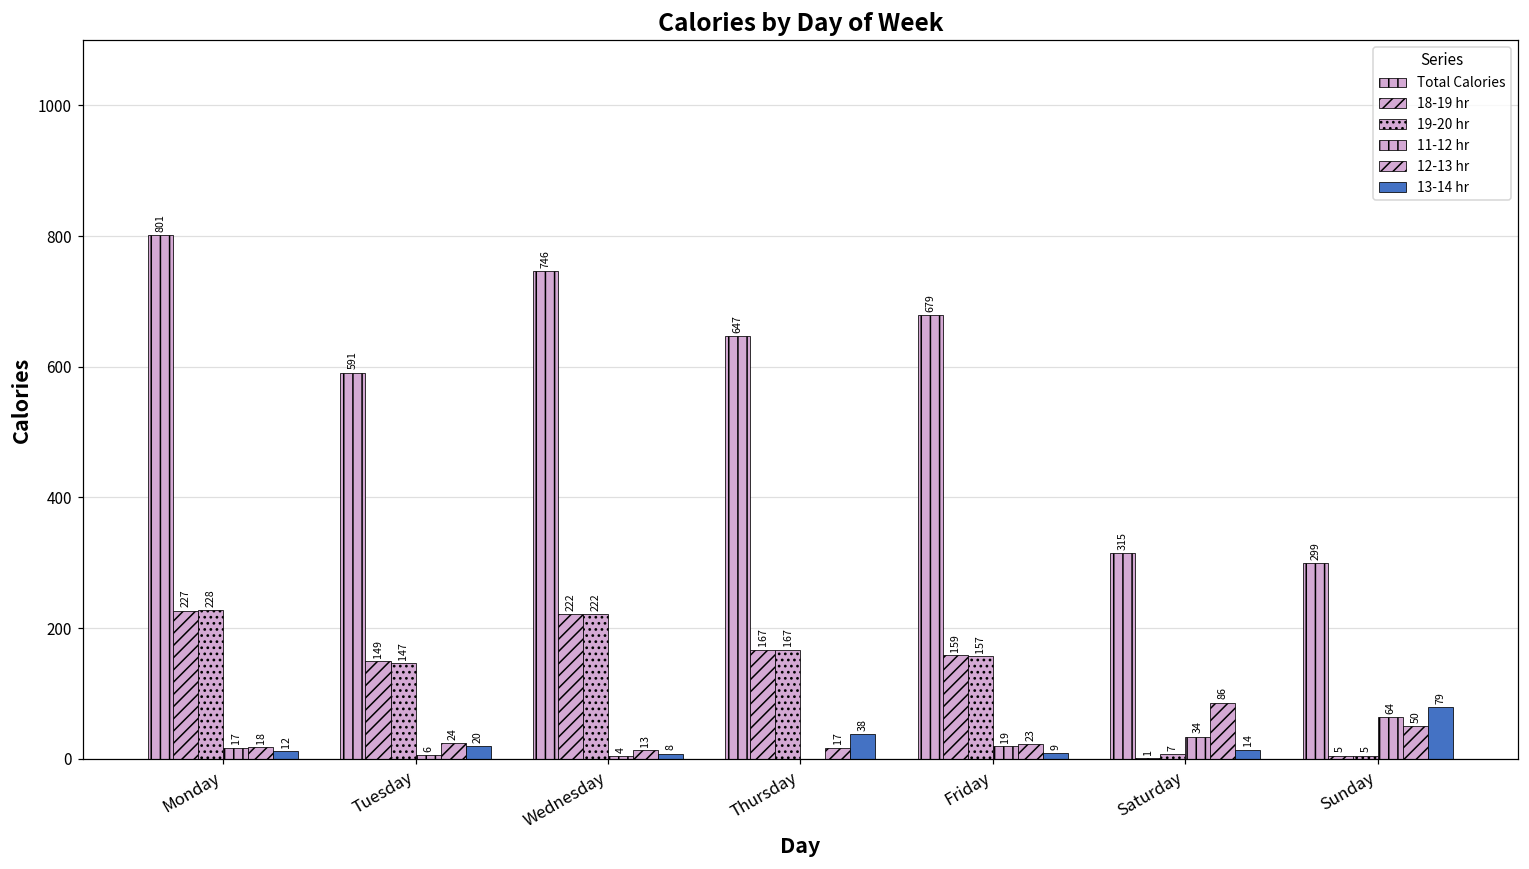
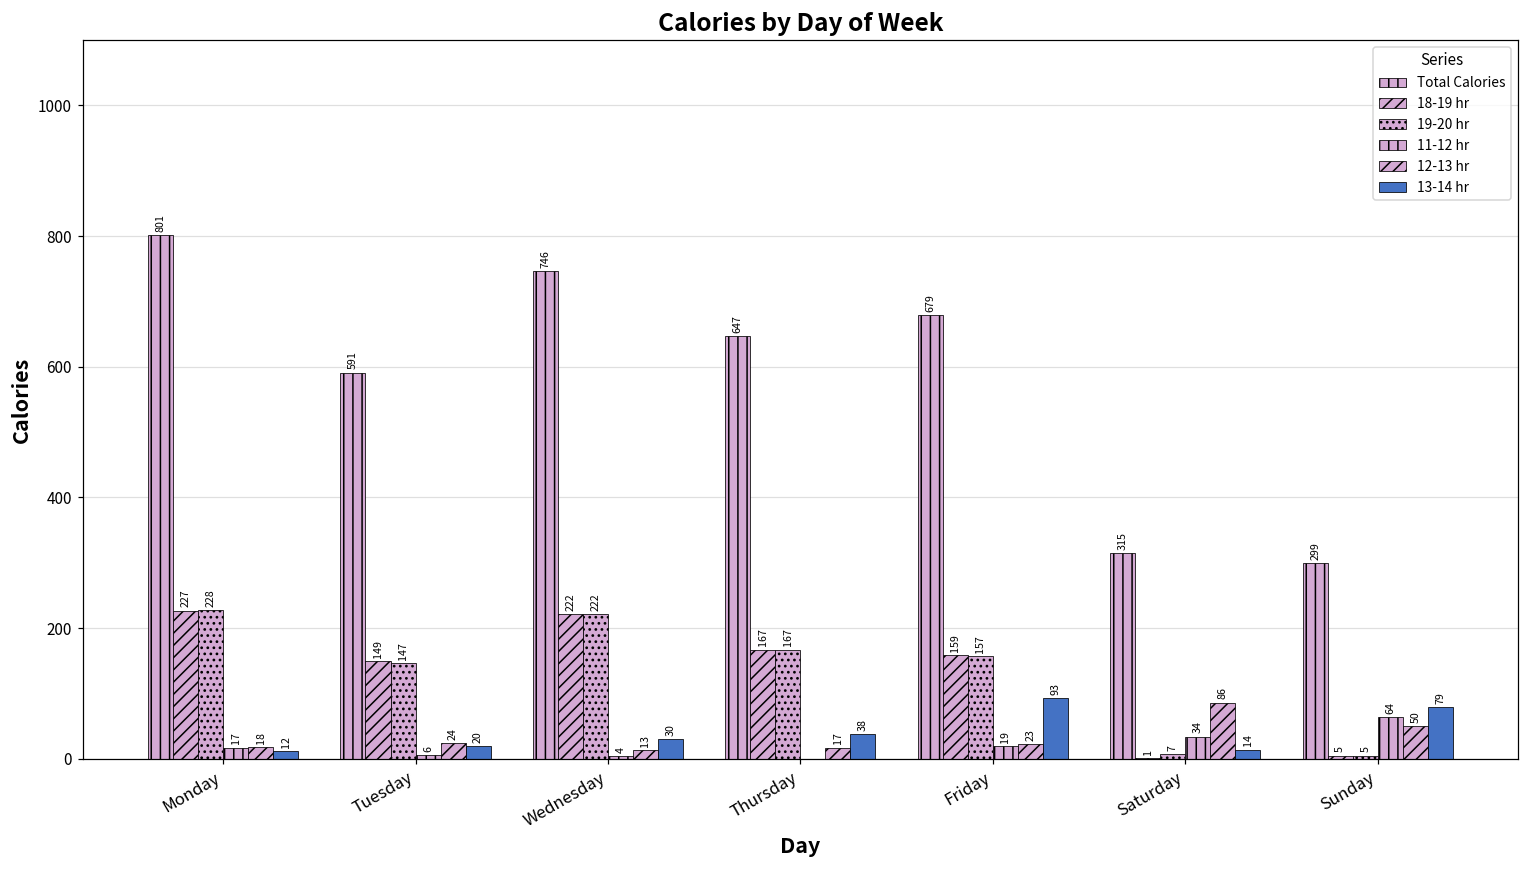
13-14 hr, Wednesday: 8 -> 30
13-14 hr, Friday: 9 -> 93
